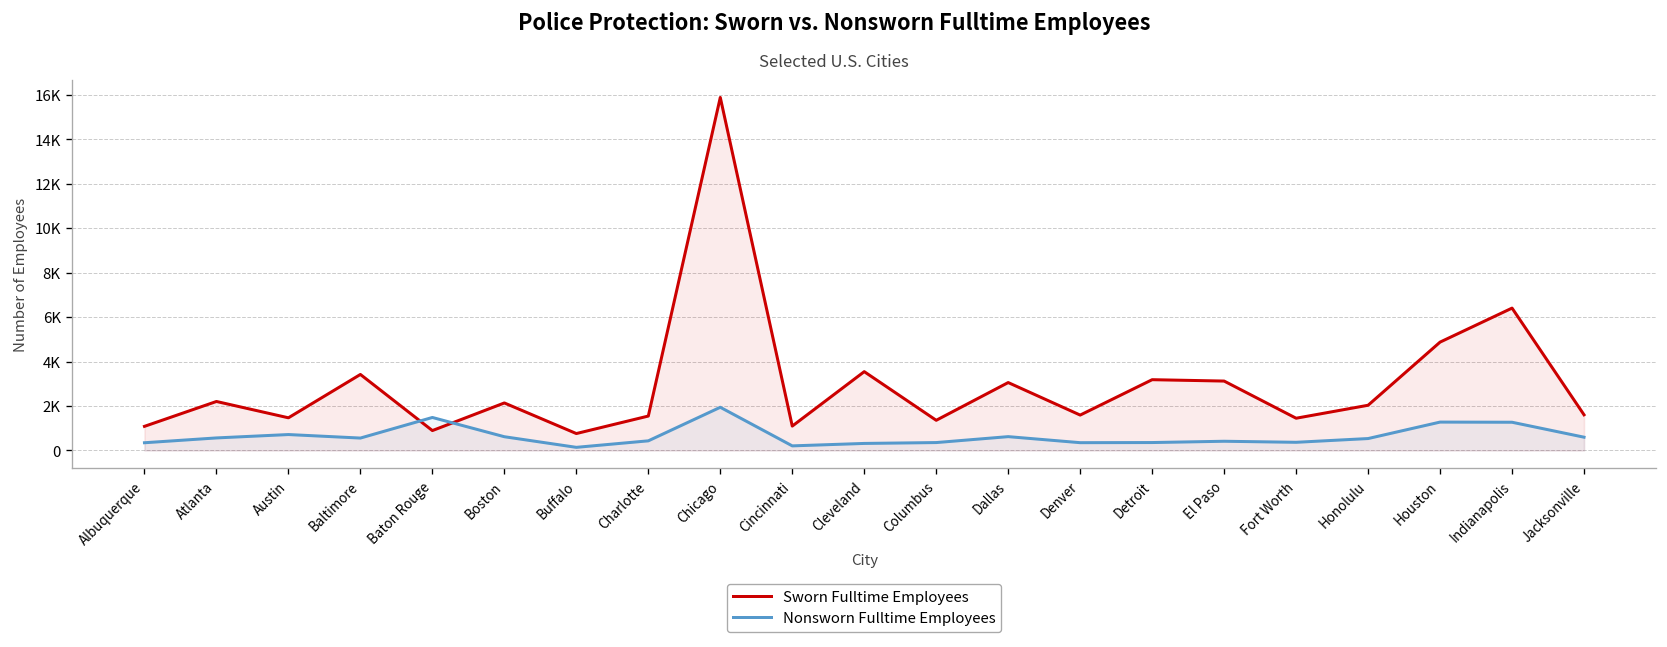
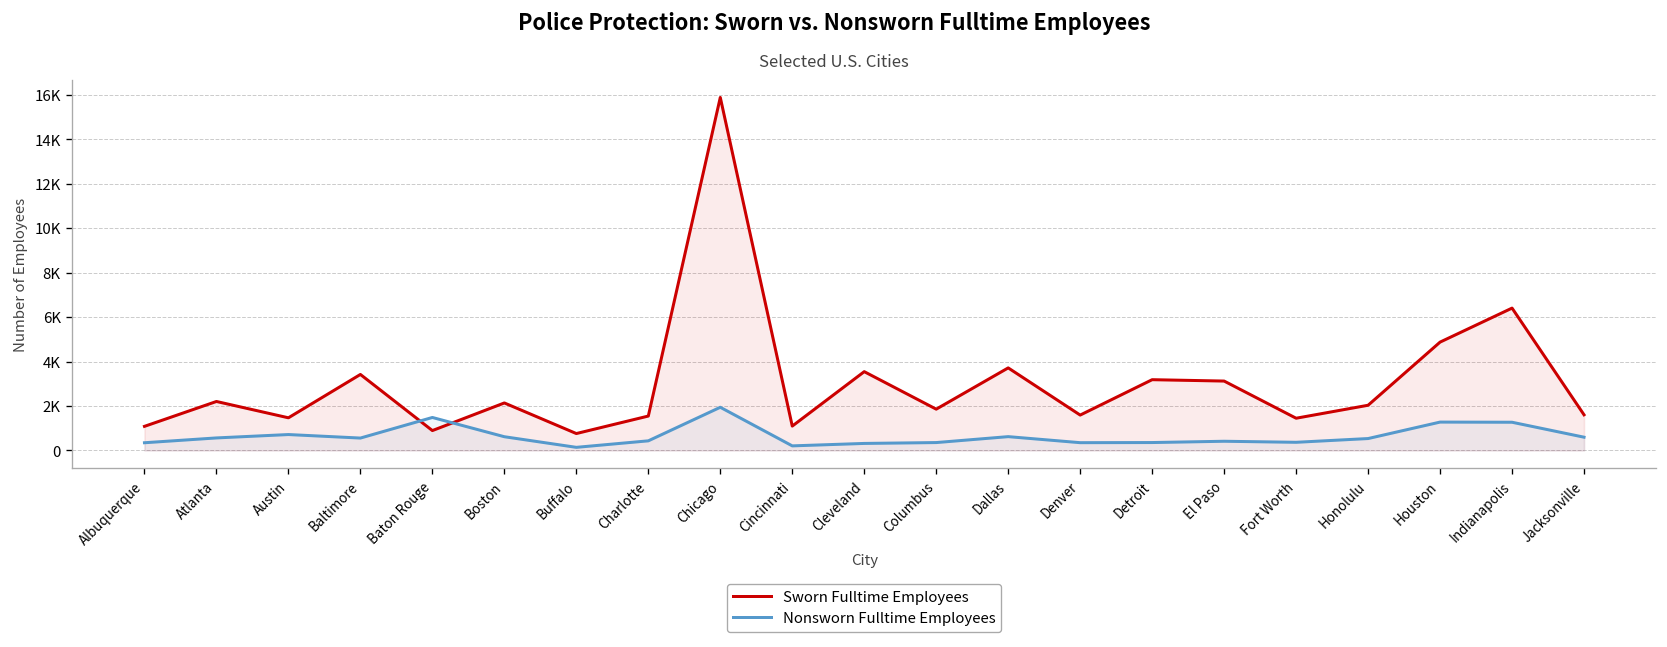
Sworn Fulltime Employees, Columbus: 1400 -> 1900
Sworn Fulltime Employees, Dallas: 3100 -> 3700
